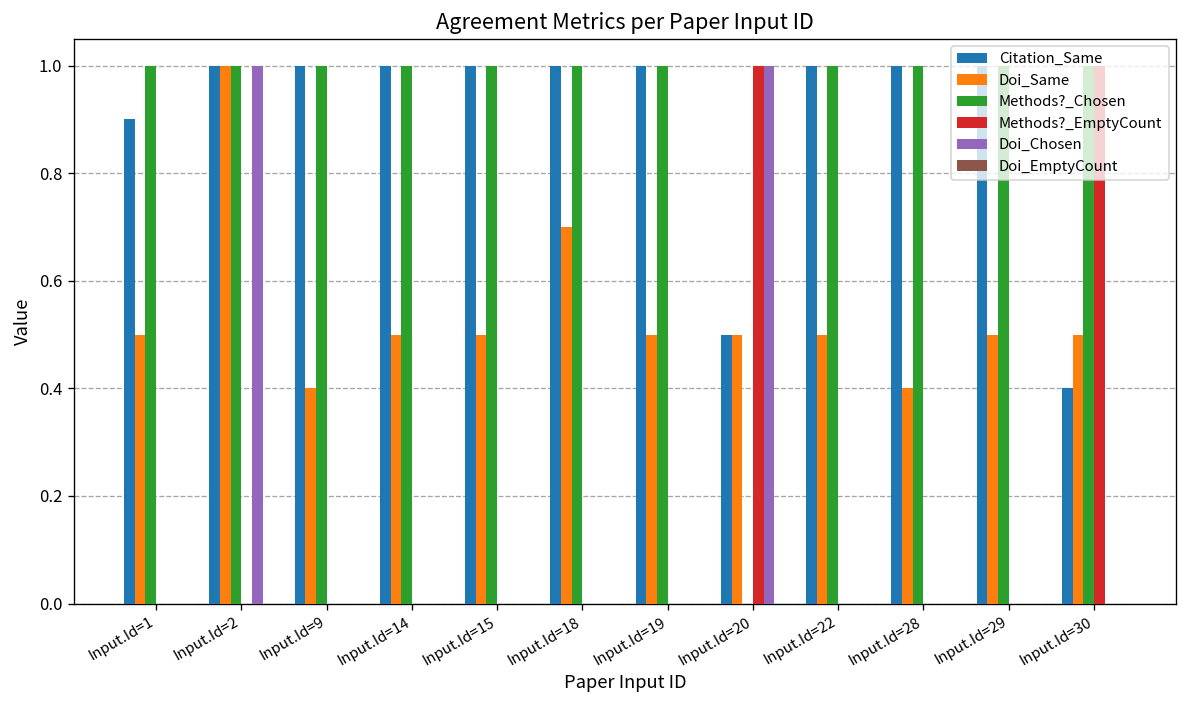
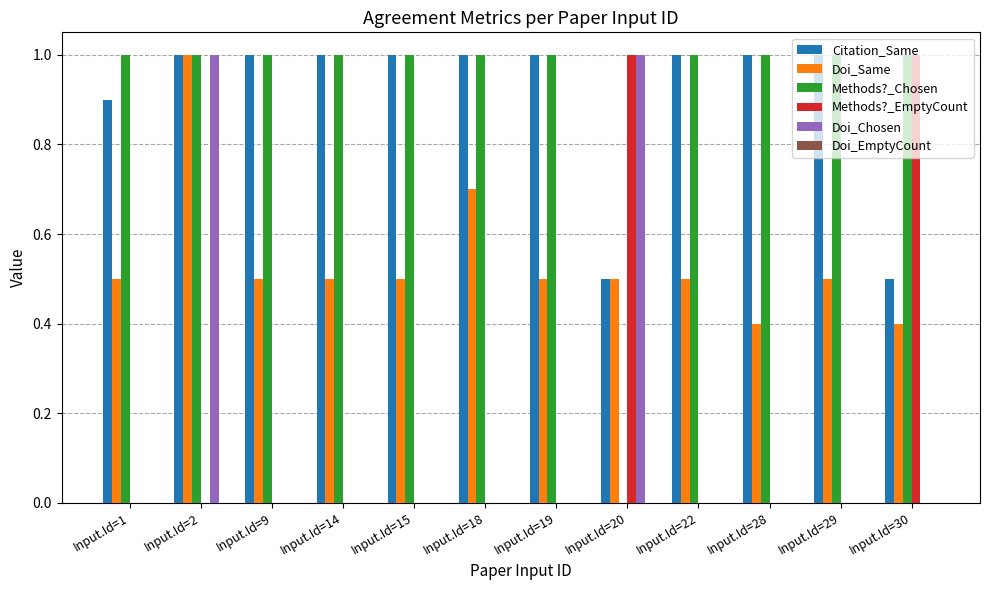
Doi_Same, Input.Id=9: 0.4 -> 0.5
Citation_Same, Input.Id=30: 0.4 -> 0.5
Doi_Same, Input.Id=30: 0.5 -> 0.4
